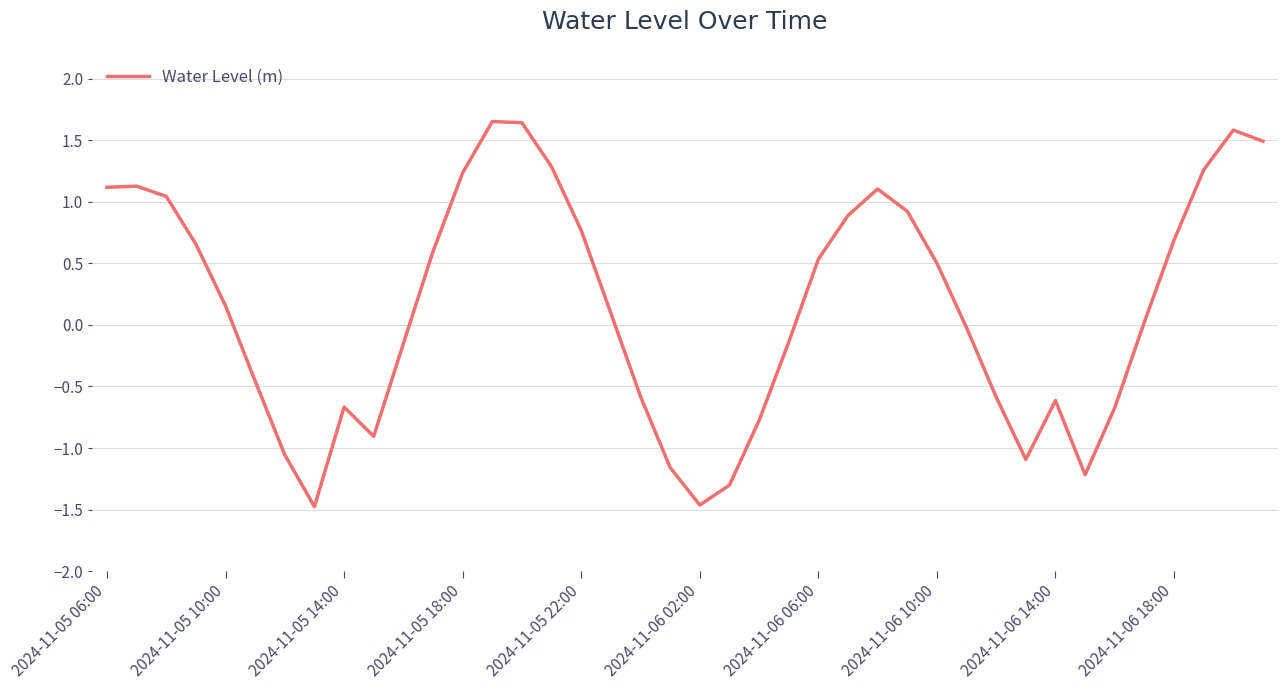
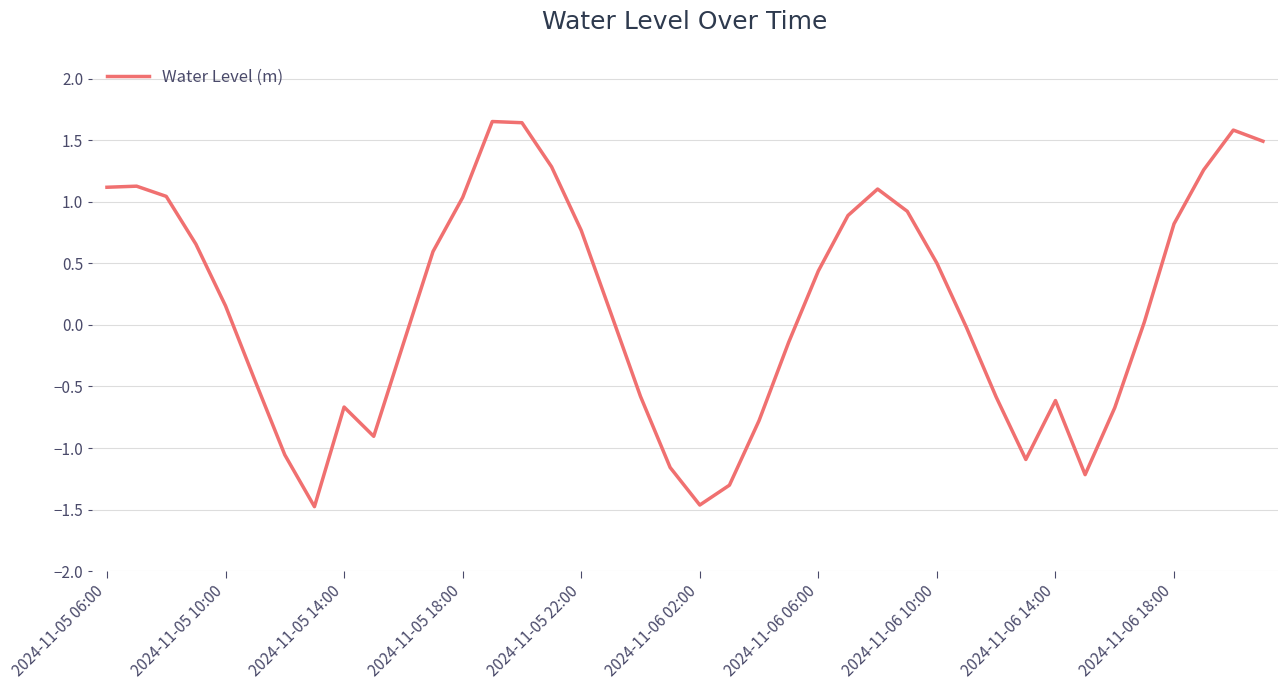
2024-11-05 18:00: 1.23 -> 1.03
2024-11-06 06:00: 0.53 -> 0.44
2024-11-06 18:00: 0.69 -> 0.82
